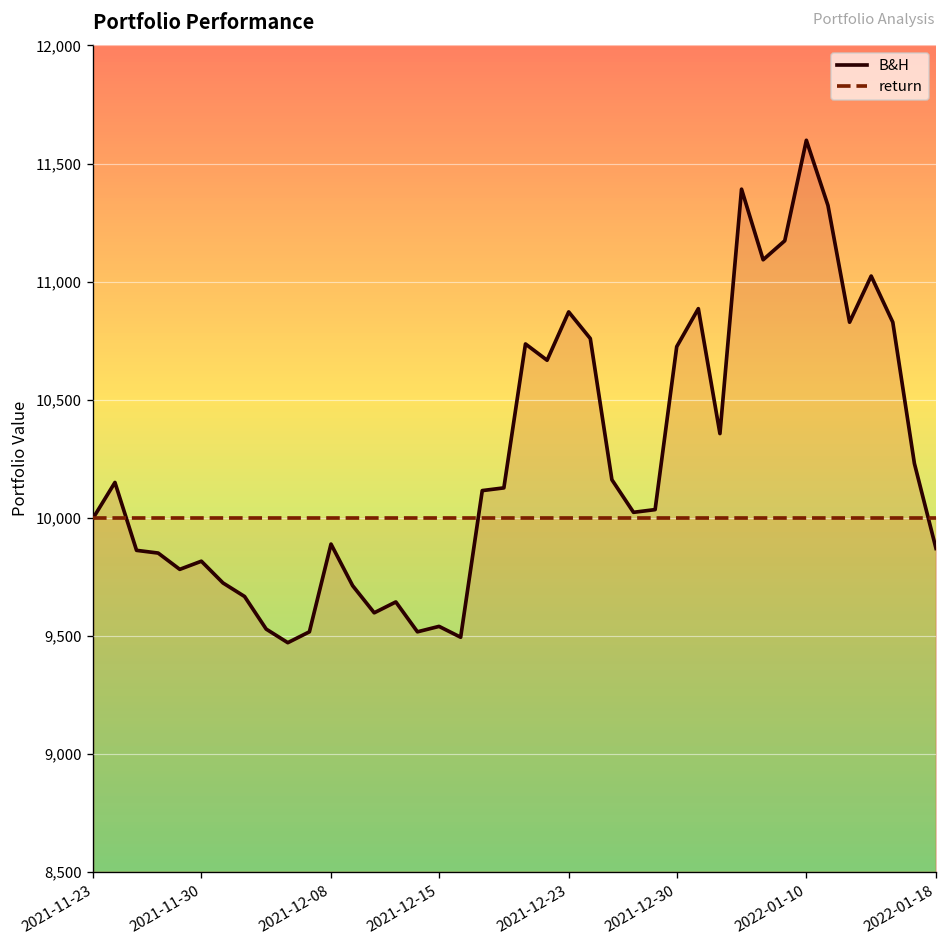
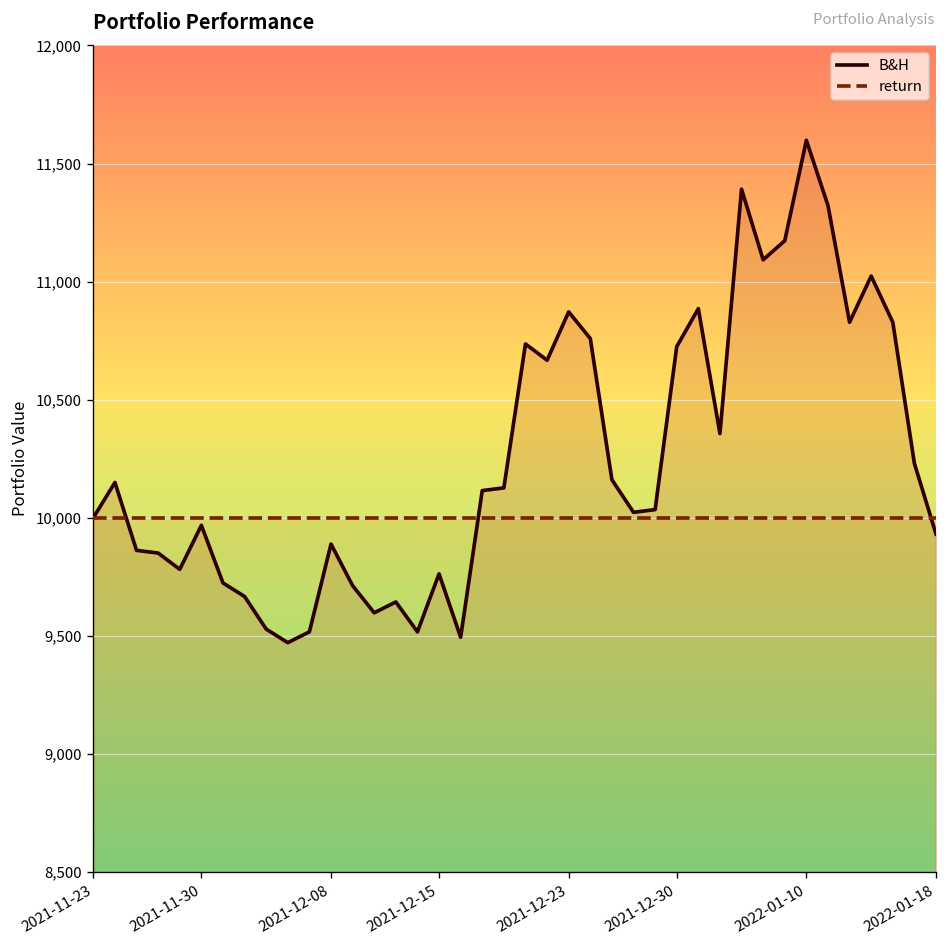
B&H, 2021-11-30: 9,820 -> 9,970
B&H, 2021-12-15: 9,540 -> 9,760
B&H, 2022-01-18: 9,870 -> 9,930
